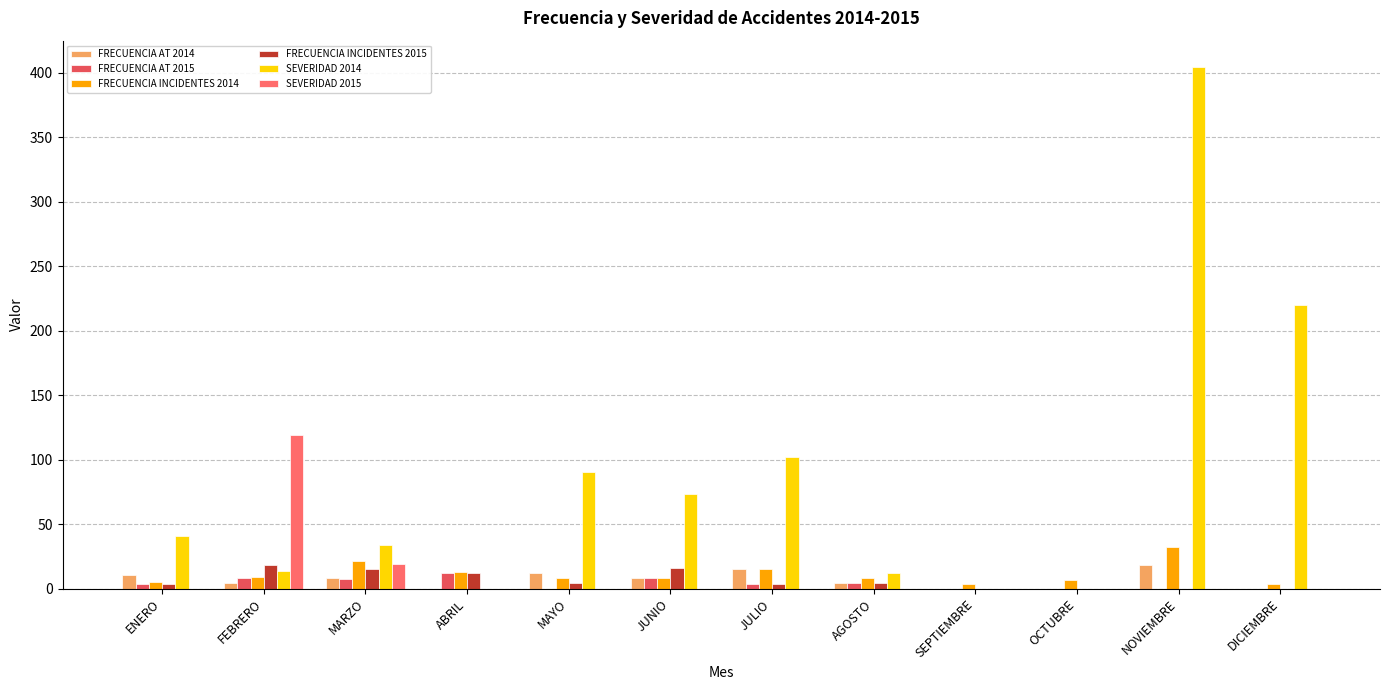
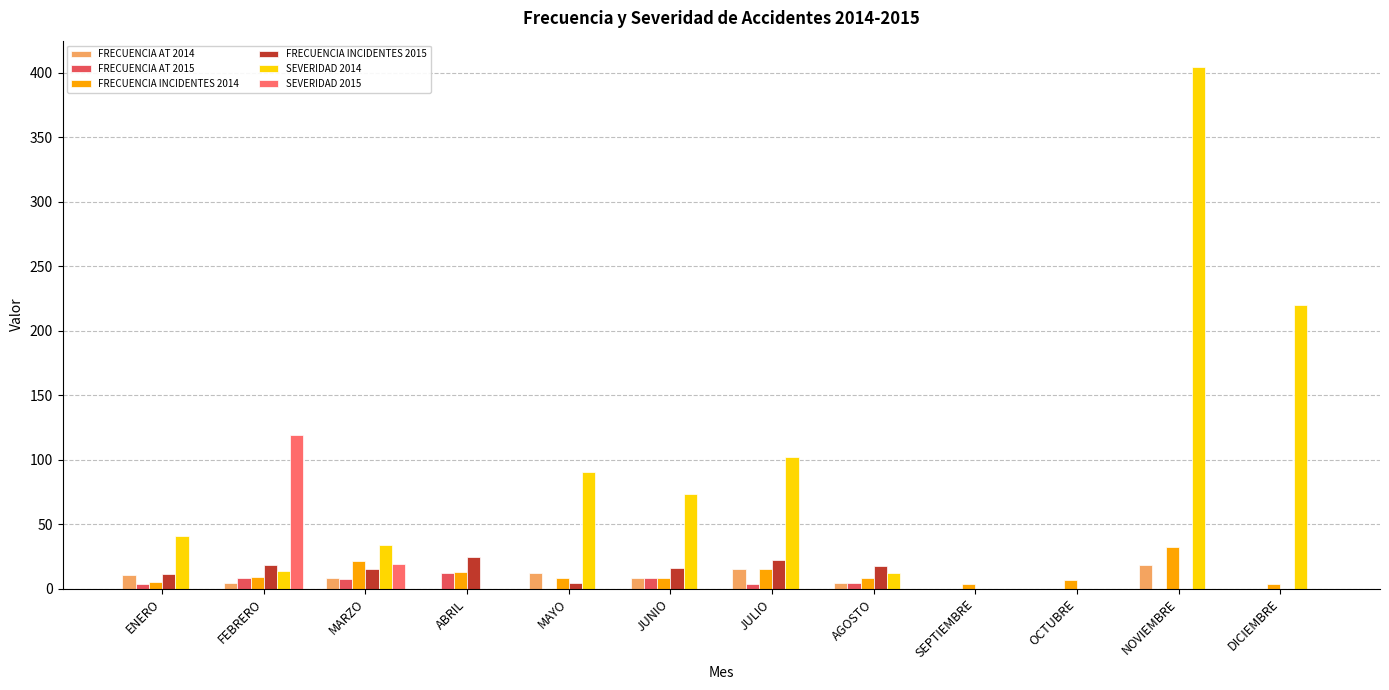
FRECUENCIA INCIDENTES 2015, ENERO: 4 -> 11
FRECUENCIA INCIDENTES 2015, ABRIL: 12 -> 25
FRECUENCIA INCIDENTES 2015, JULIO: 4 -> 22
FRECUENCIA INCIDENTES 2015, AGOSTO: 4 -> 17
